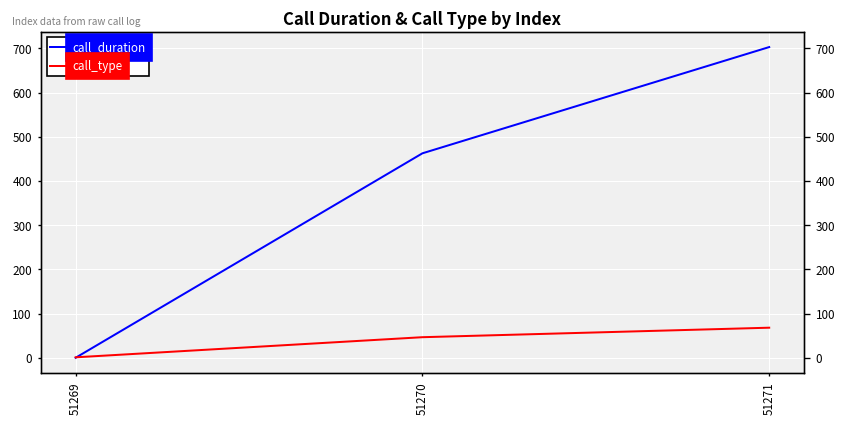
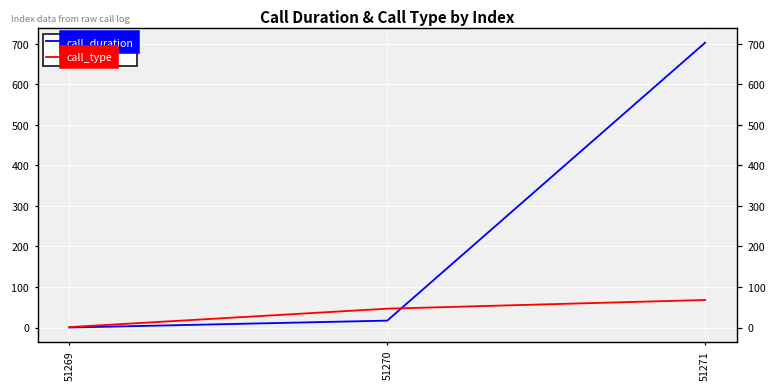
call_duration, 51270: 460 -> 20
